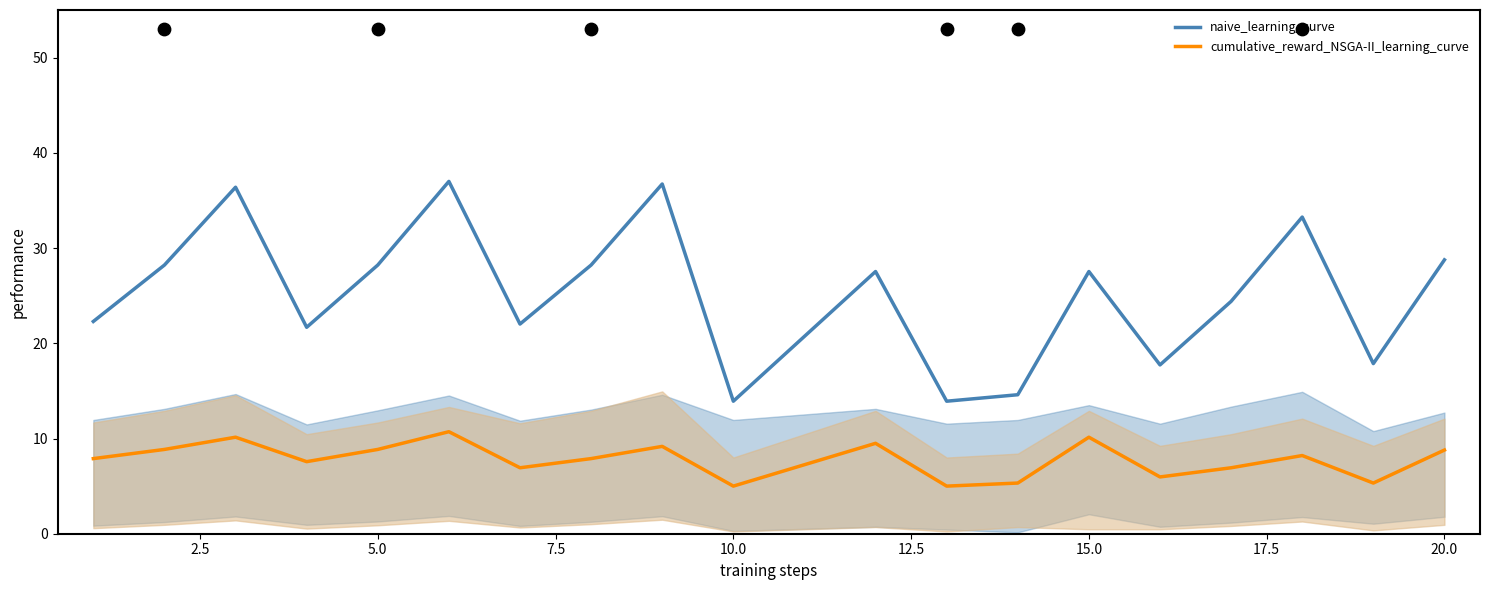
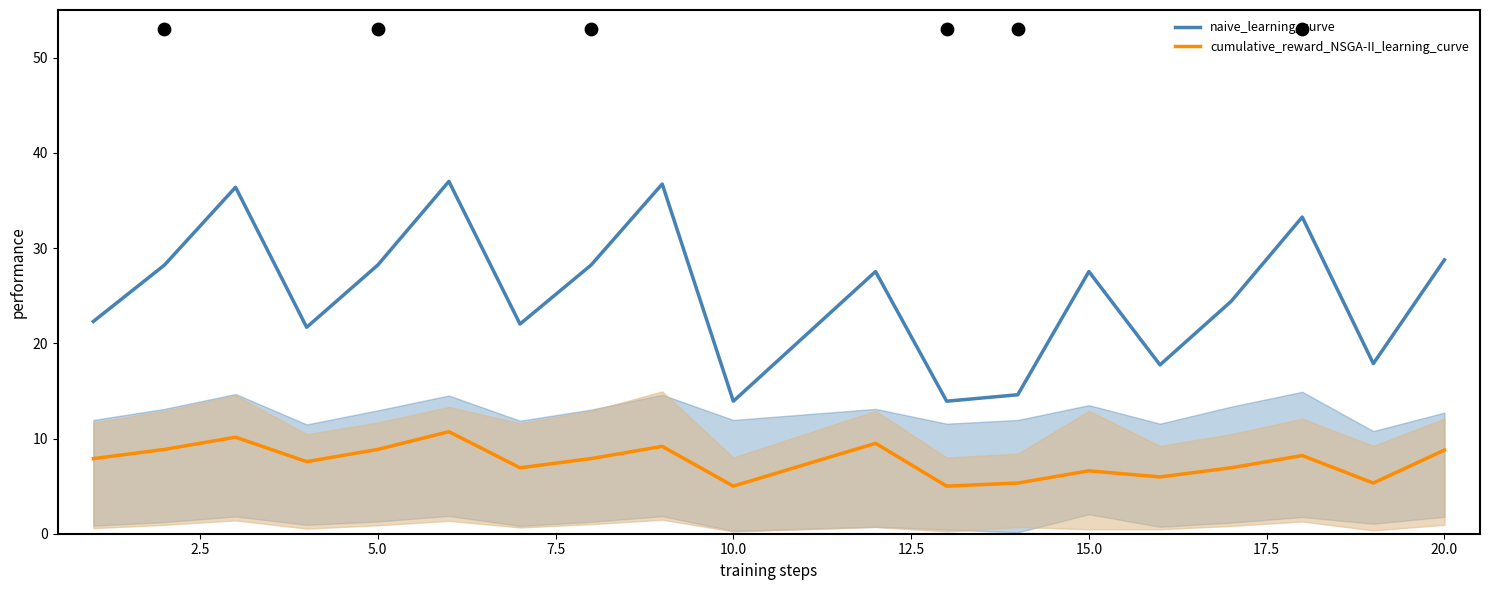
cumulative_reward_NSGA-II_learning_curve, 15.0: 10 -> 7
